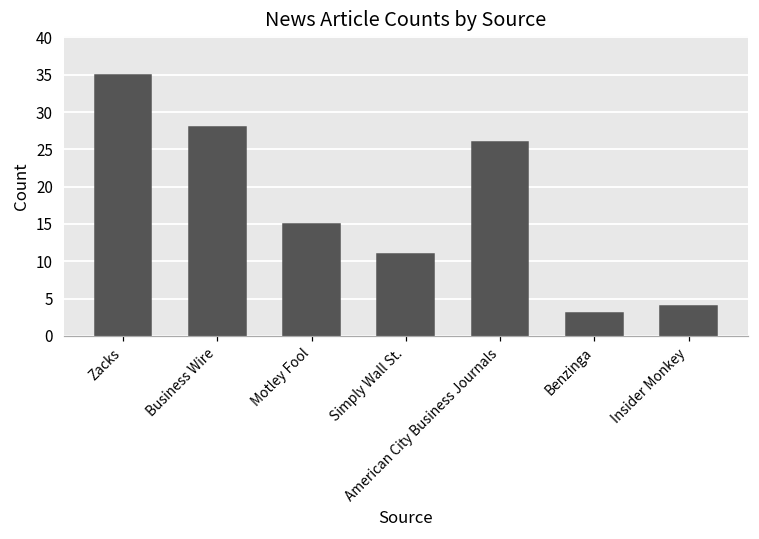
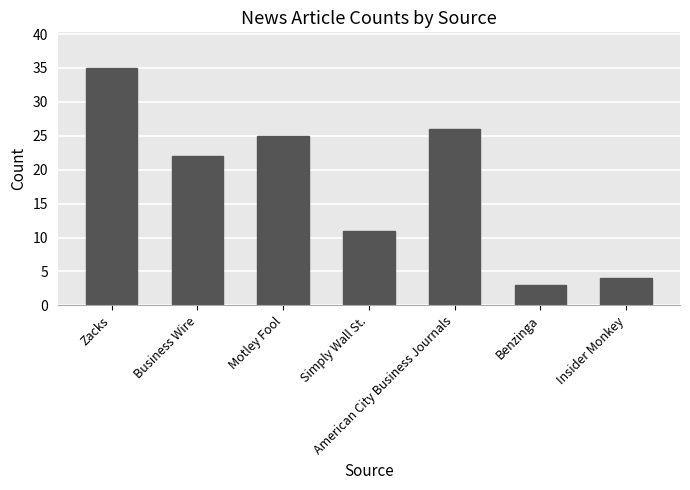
Business Wire: 28 -> 22
Motley Fool: 15 -> 25
